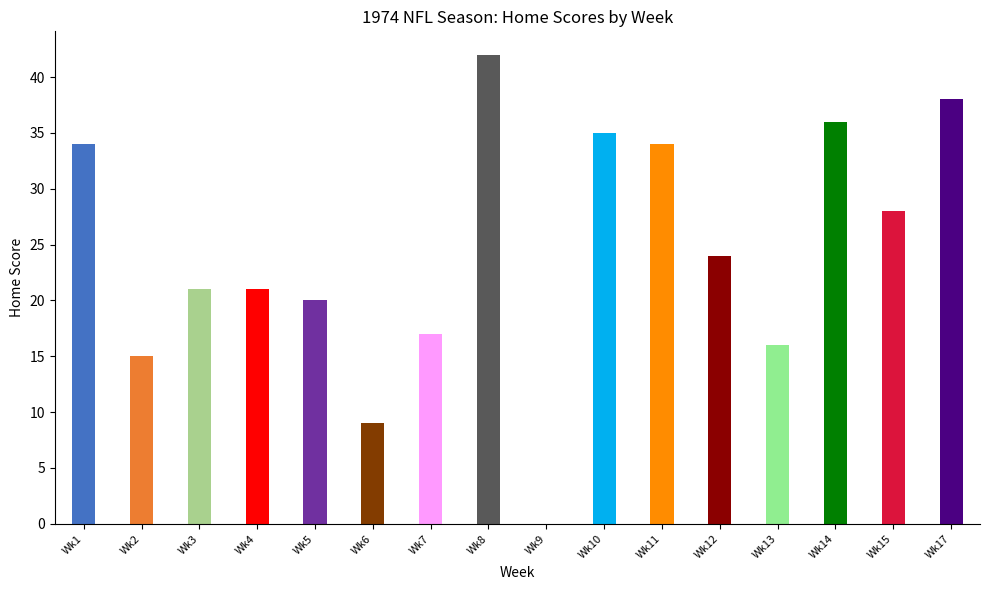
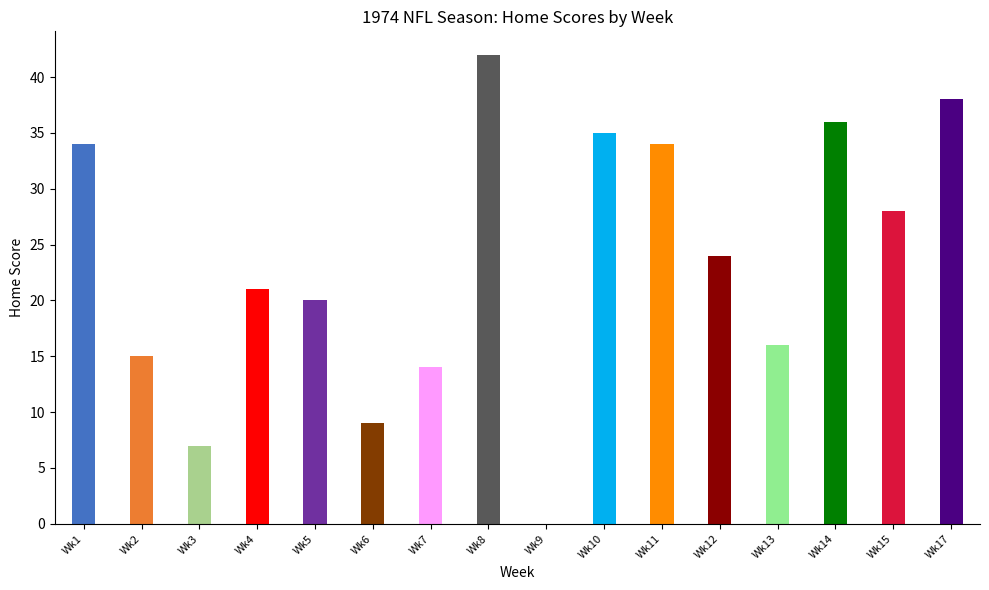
Wk3: 21 -> 7
Wk7: 17 -> 14
